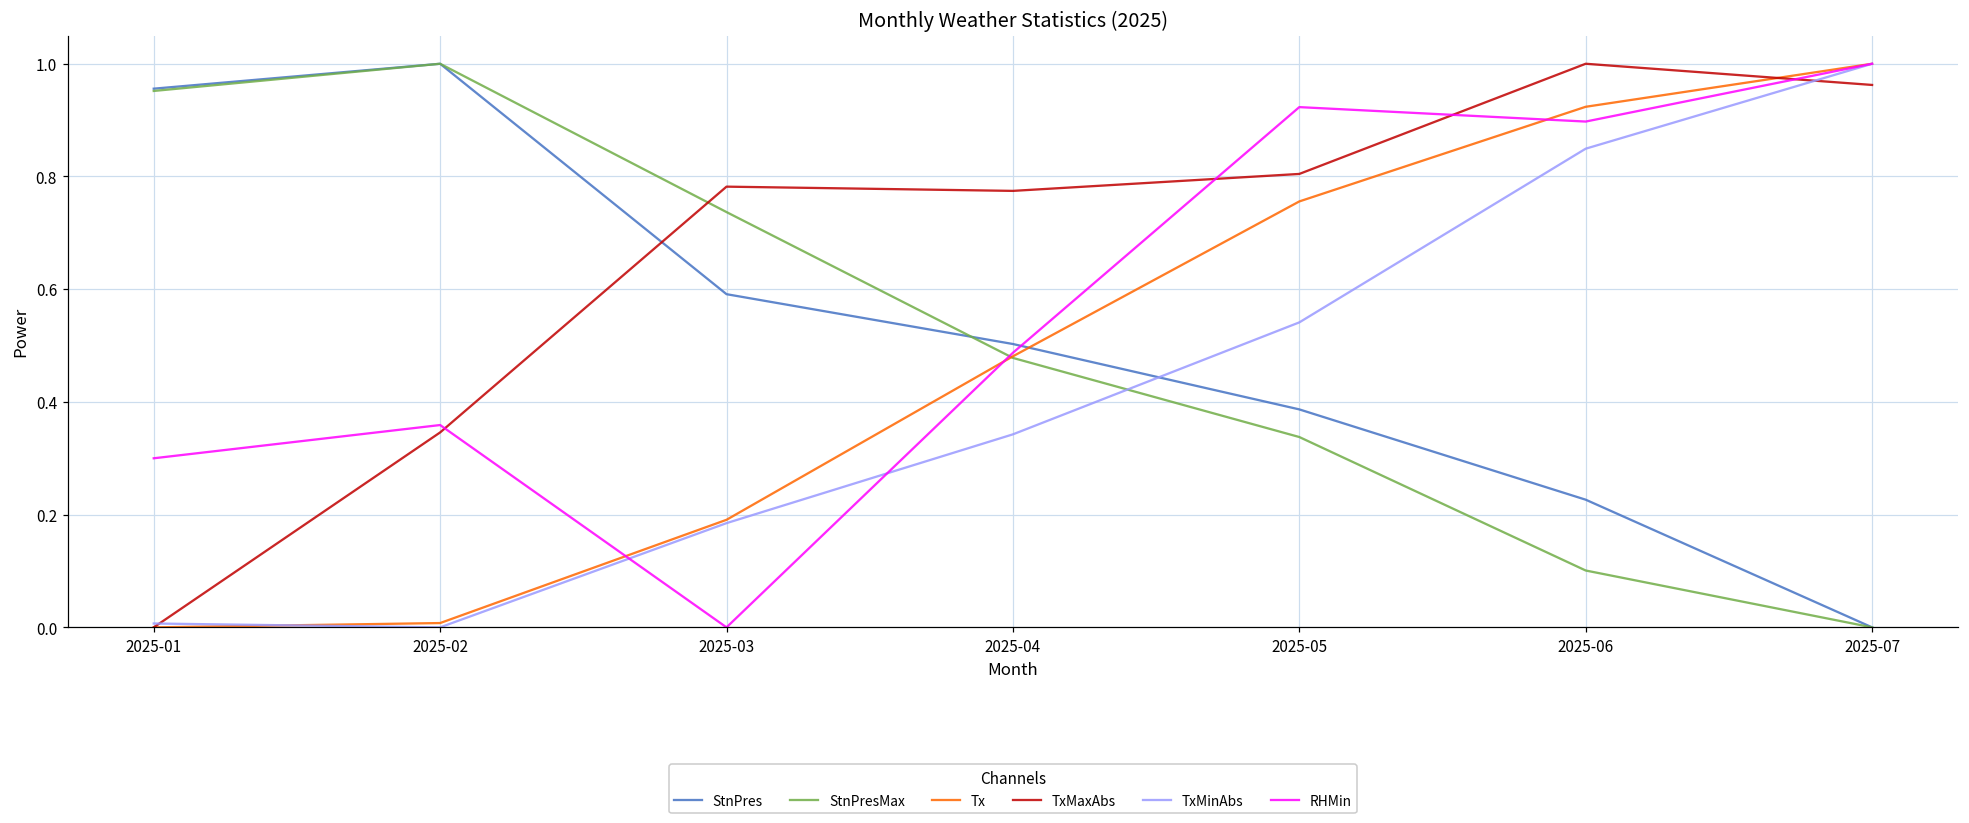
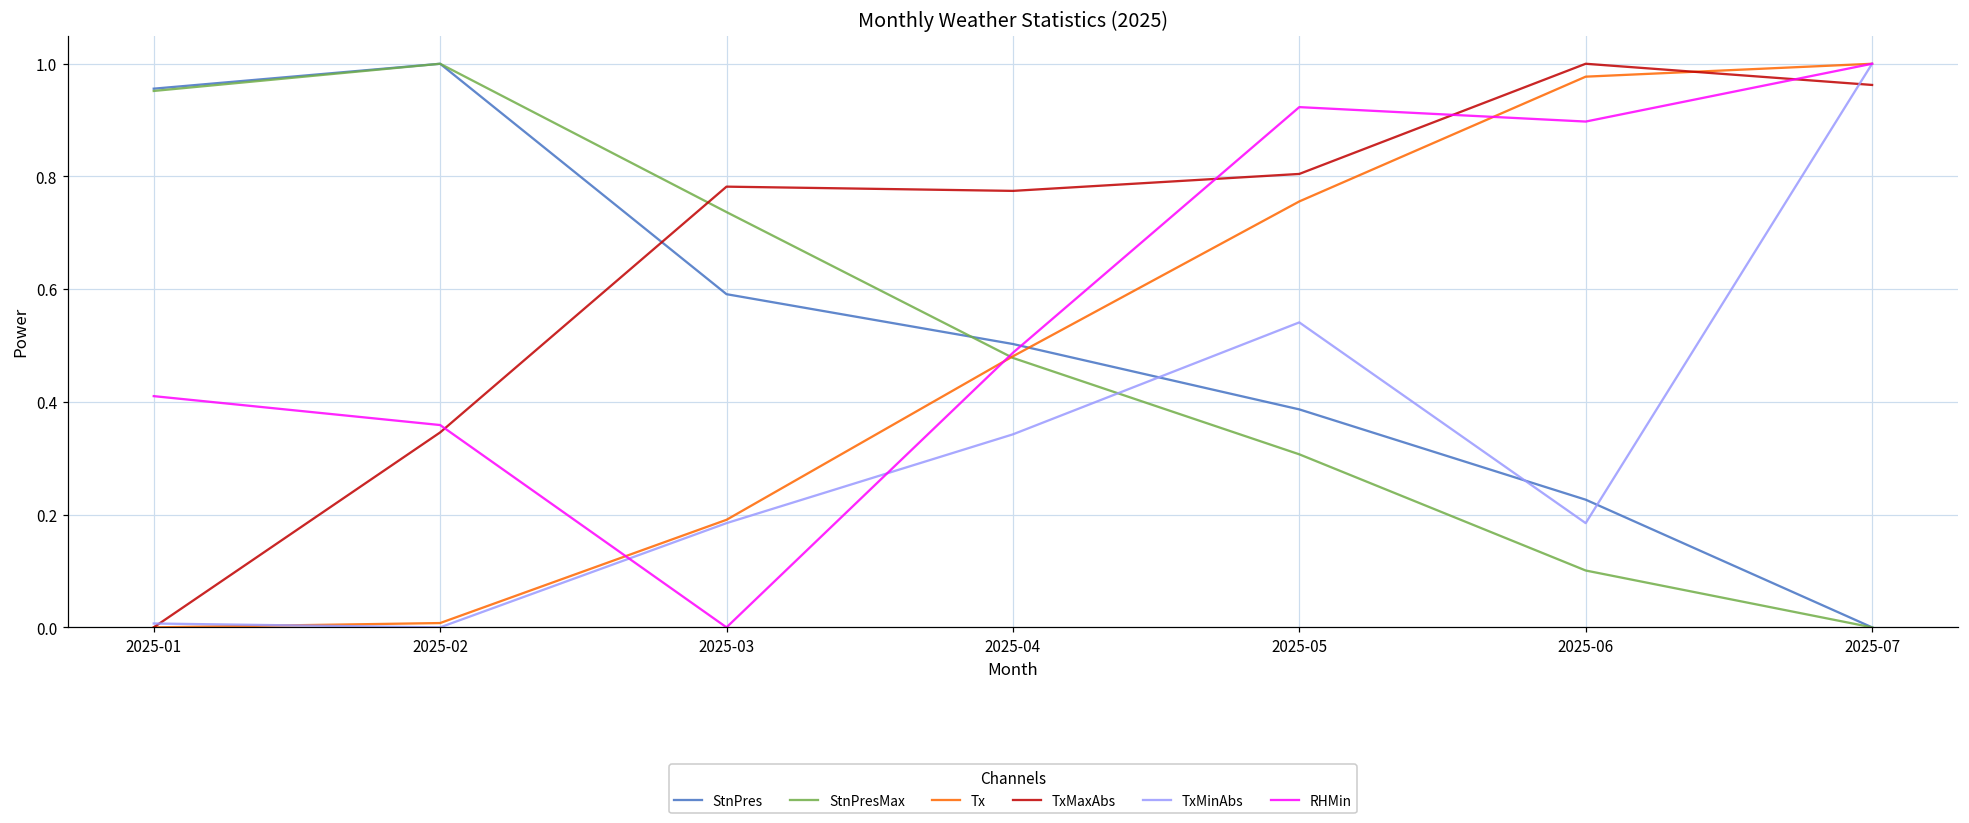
RHMin, 2025-01: 0.30 -> 0.41
StnPresMax, 2025-05: 0.34 -> 0.31
Tx, 2025-06: 0.92 -> 0.98
TxMinAbs, 2025-06: 0.85 -> 0.18
